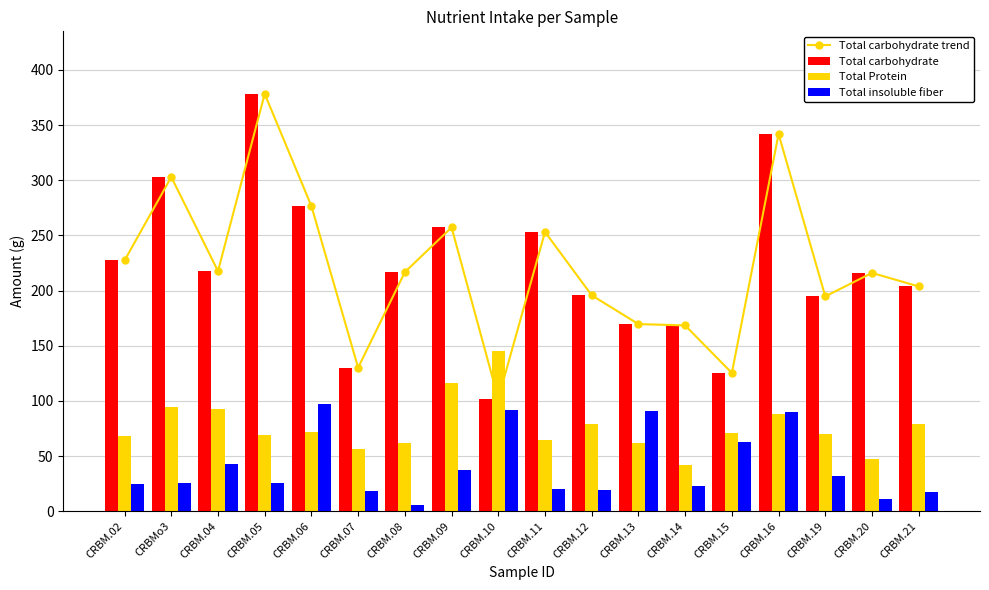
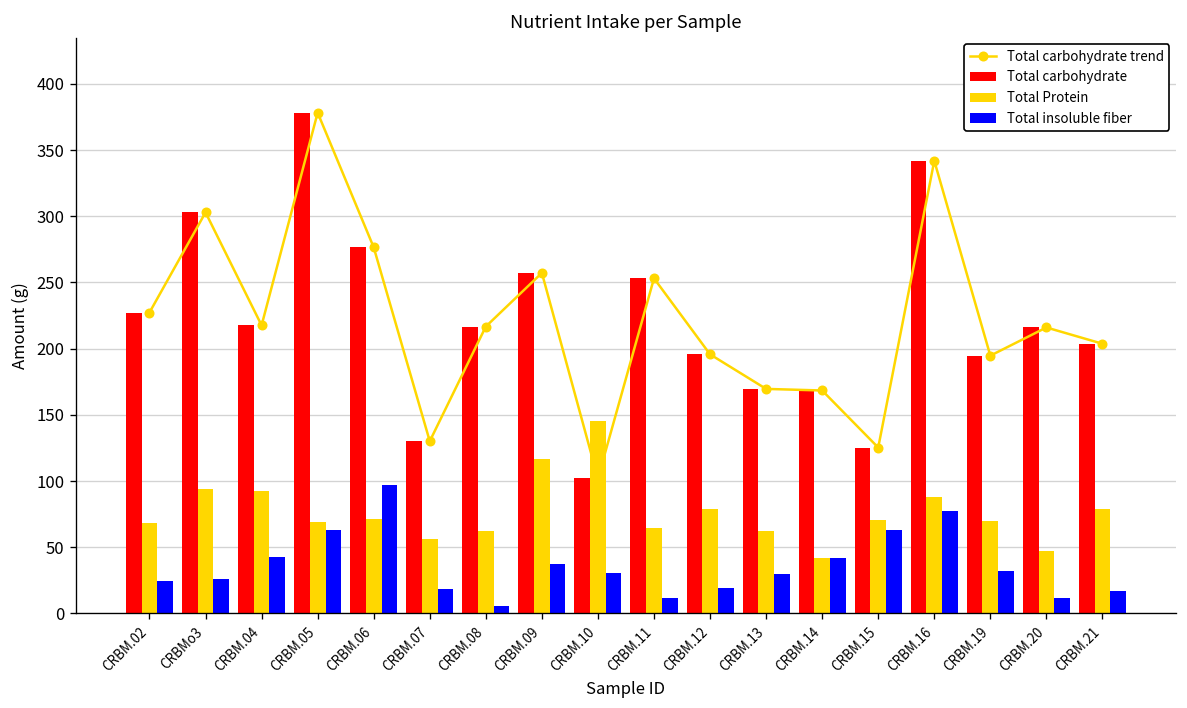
Total insoluble fiber, CRBM.05: 25 -> 63
Total insoluble fiber, CRBM.10: 91 -> 31
Total insoluble fiber, CRBM.11: 20 -> 11
Total insoluble fiber, CRBM.13: 91 -> 30
Total insoluble fiber, CRBM.14: 23 -> 42
Total insoluble fiber, CRBM.16: 90 -> 78
